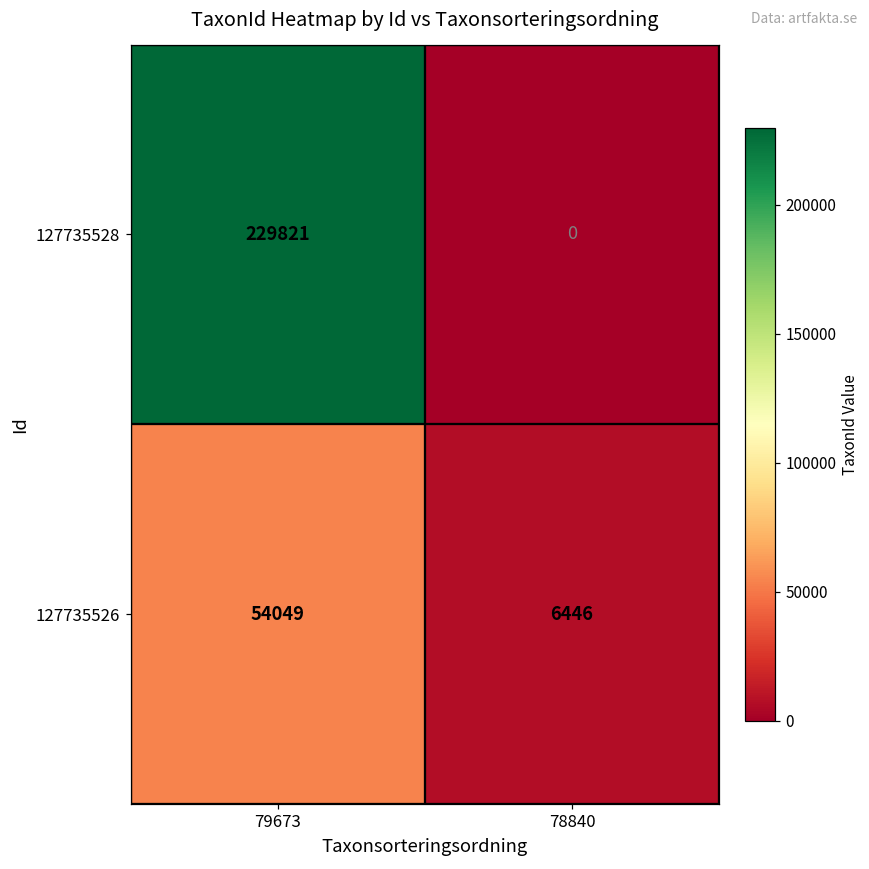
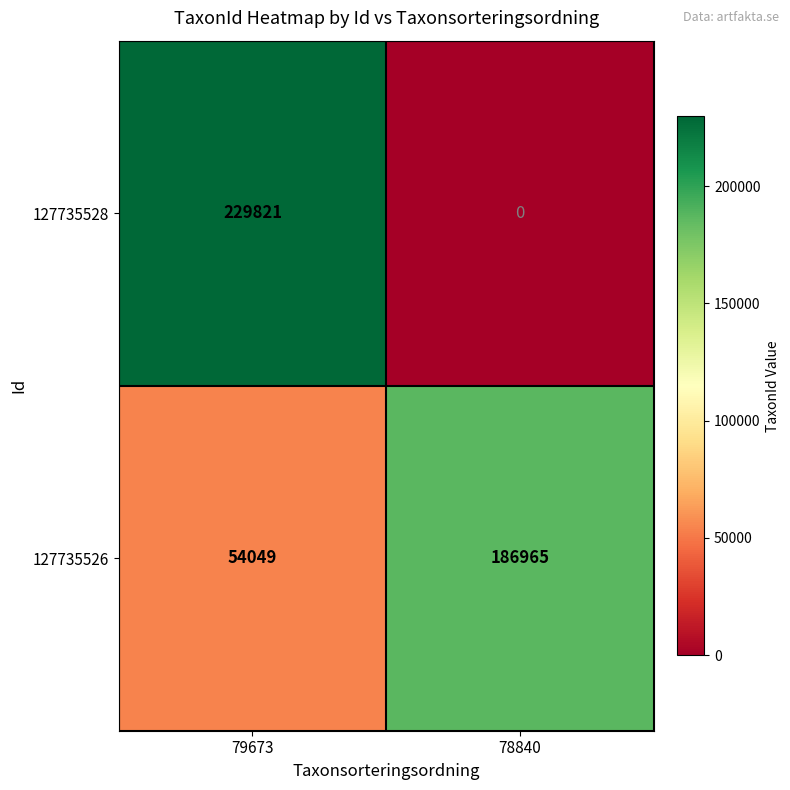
127735526, 78840: 6446 -> 186965
